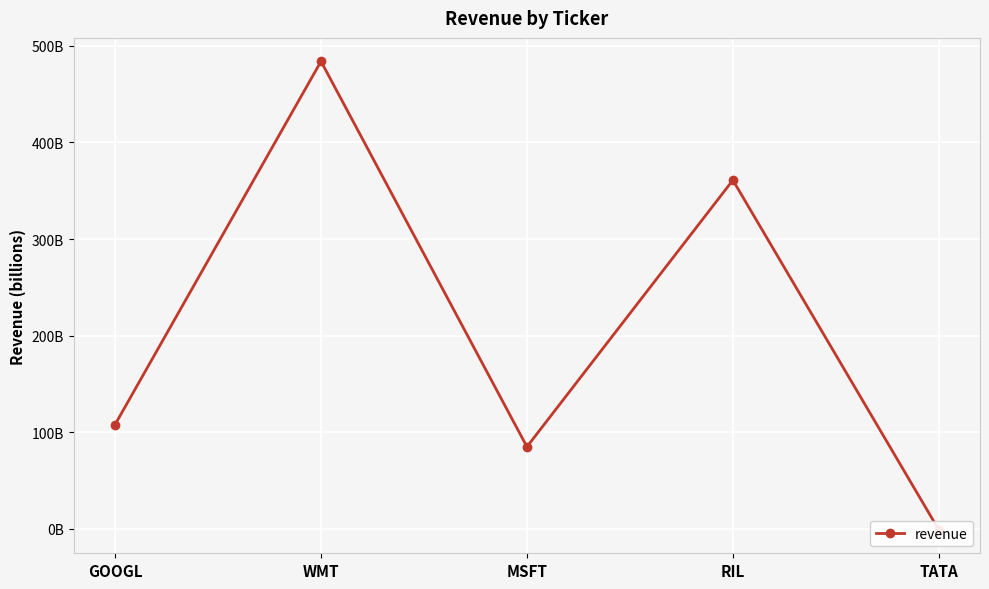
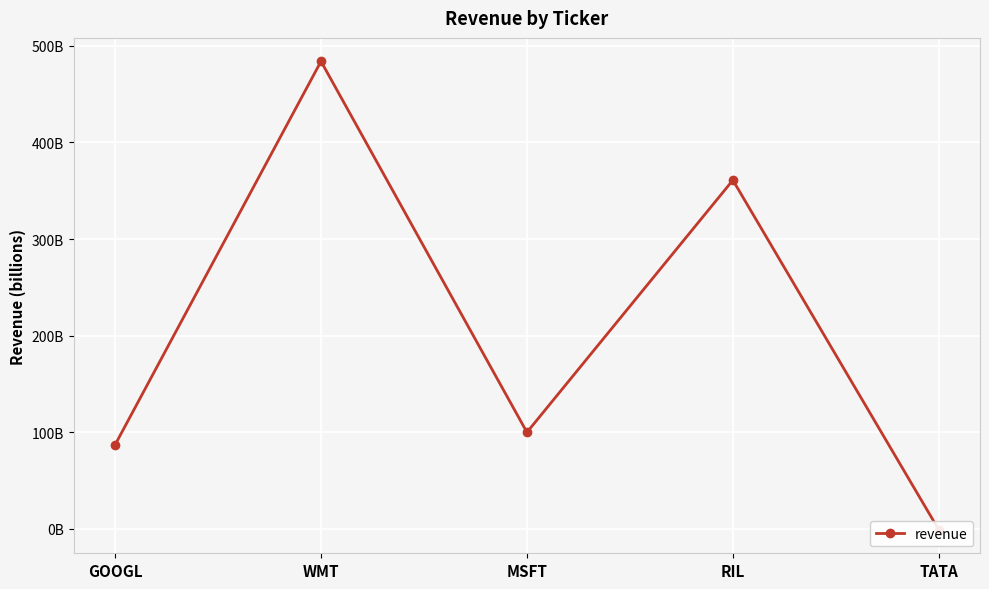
GOOGL: 110000000000 -> 90000000000
MSFT: 90000000000 -> 100000000000
